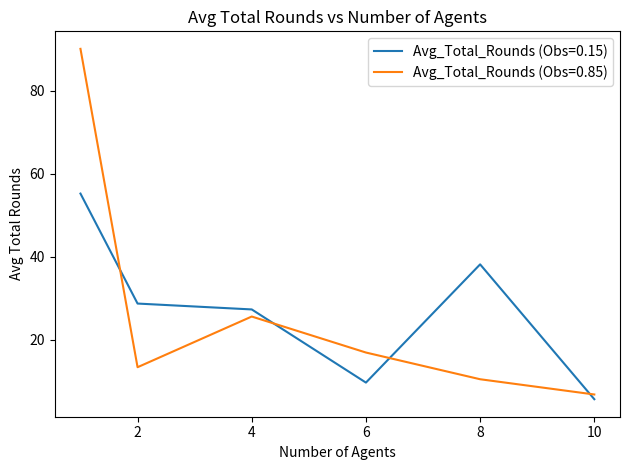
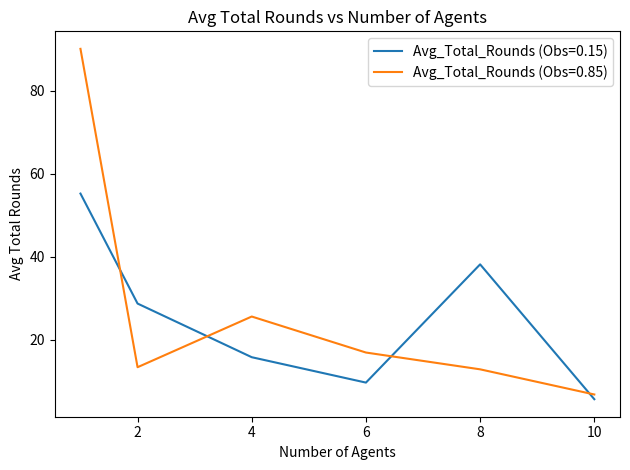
Avg_Total_Rounds (Obs=0.15), 4: 27 -> 16
Avg_Total_Rounds (Obs=0.85), 8: 10 -> 13
